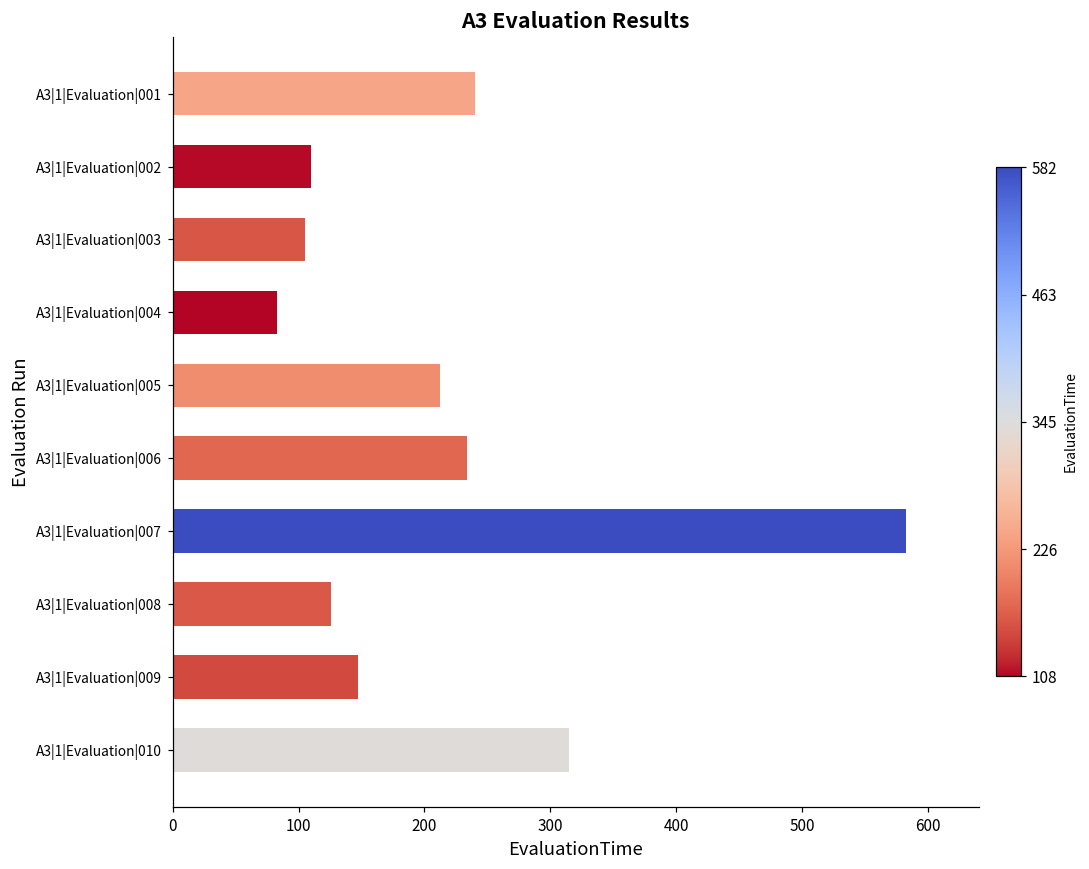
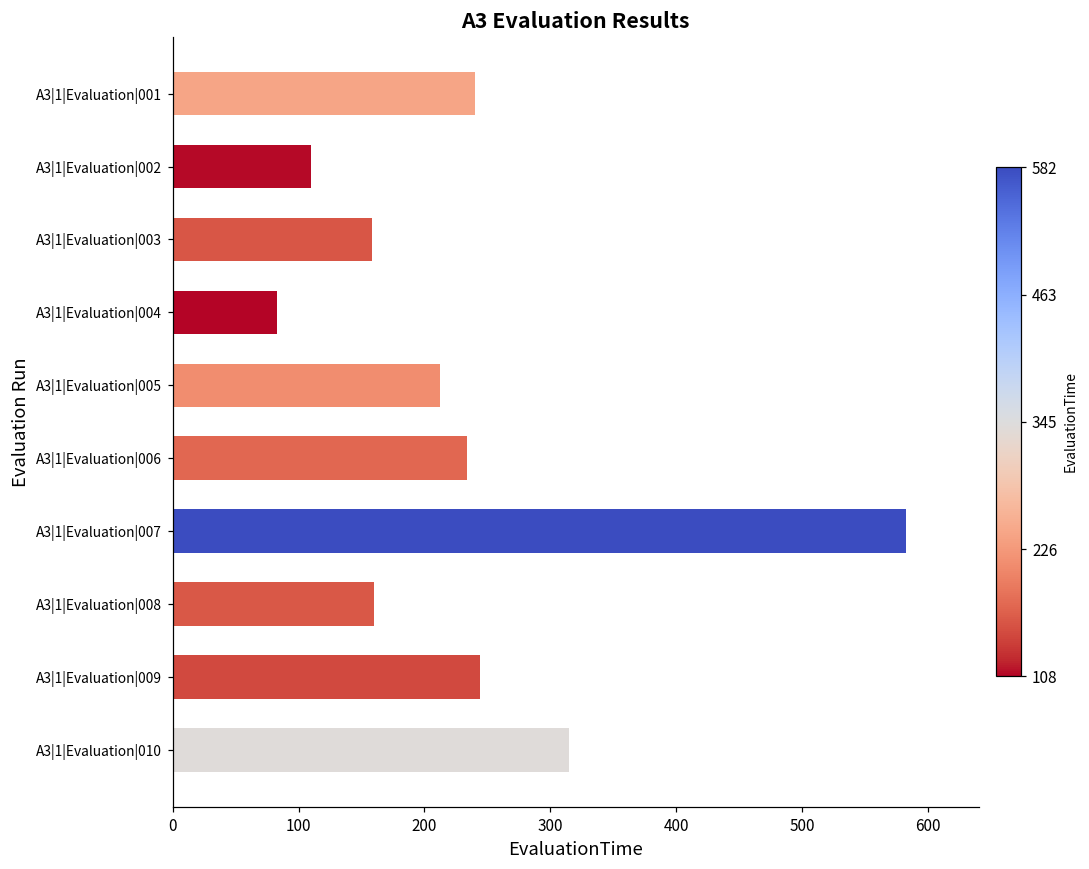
A3|1|Evaluation|003: 105 -> 158
A3|1|Evaluation|008: 126 -> 160
A3|1|Evaluation|009: 147 -> 244
